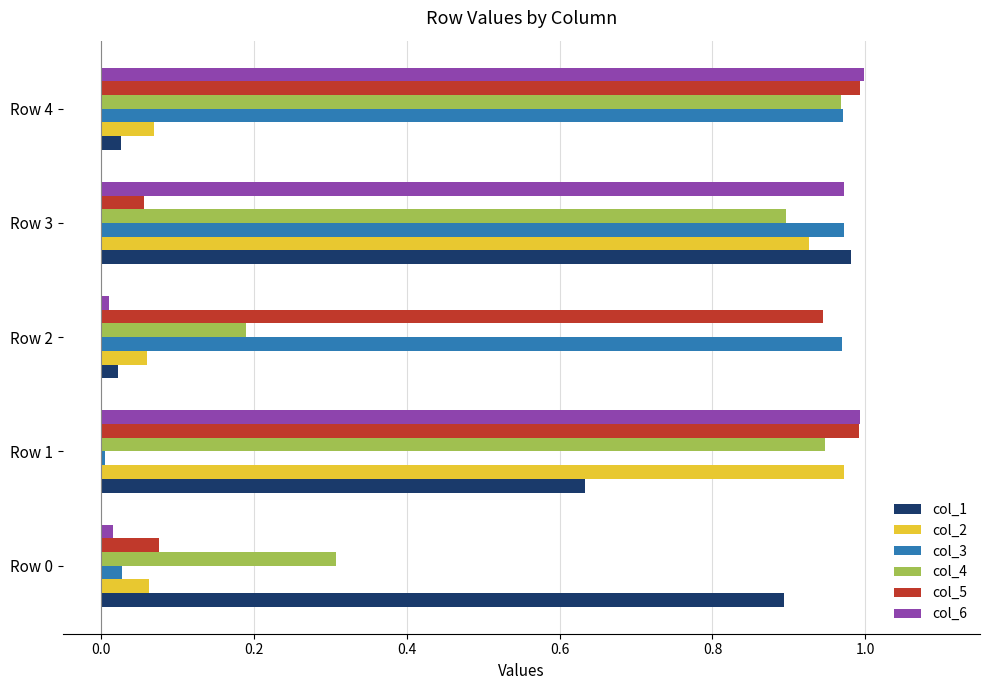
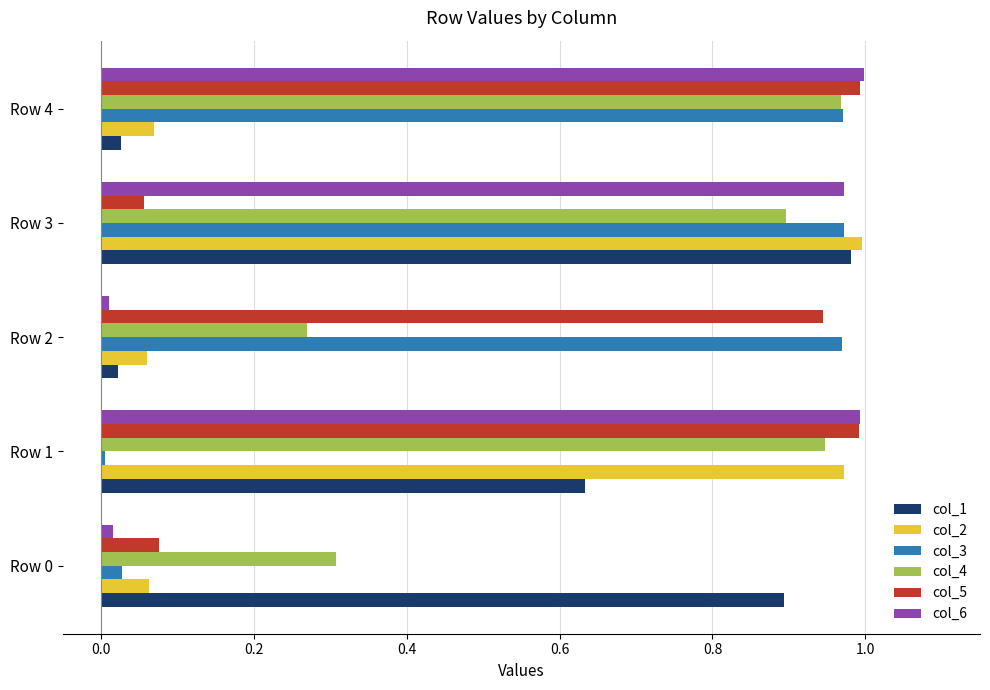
col_2, Row 3: 0.93 -> 1.00
col_4, Row 2: 0.19 -> 0.27
